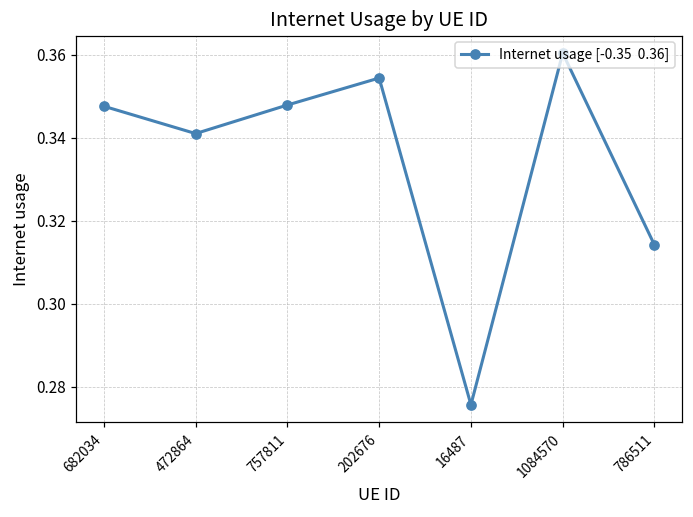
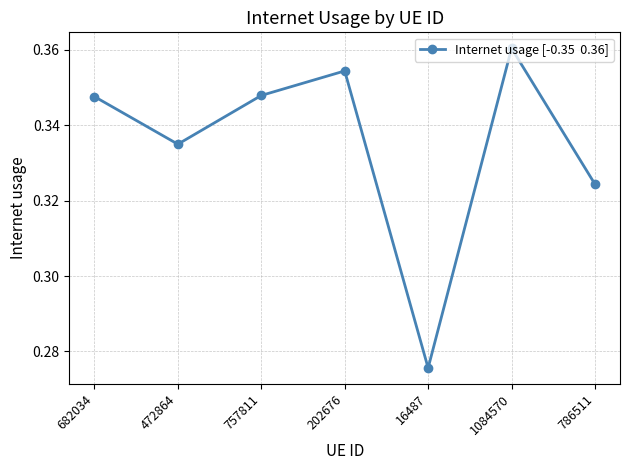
472864: 0.341 -> 0.335
786511: 0.314 -> 0.324
